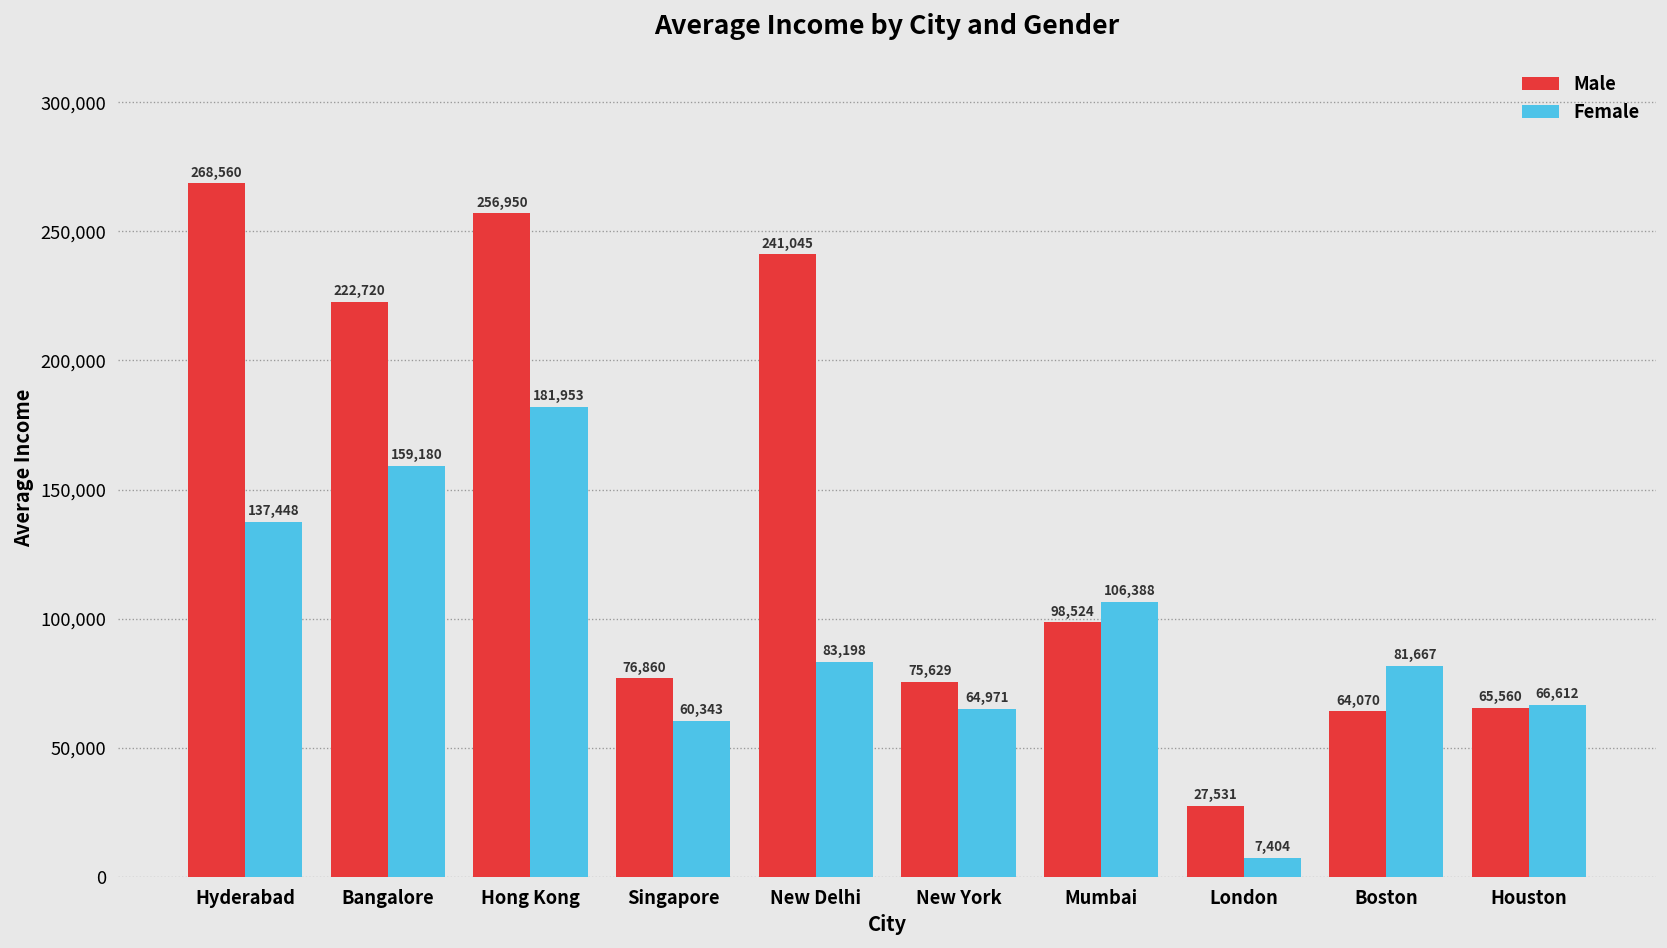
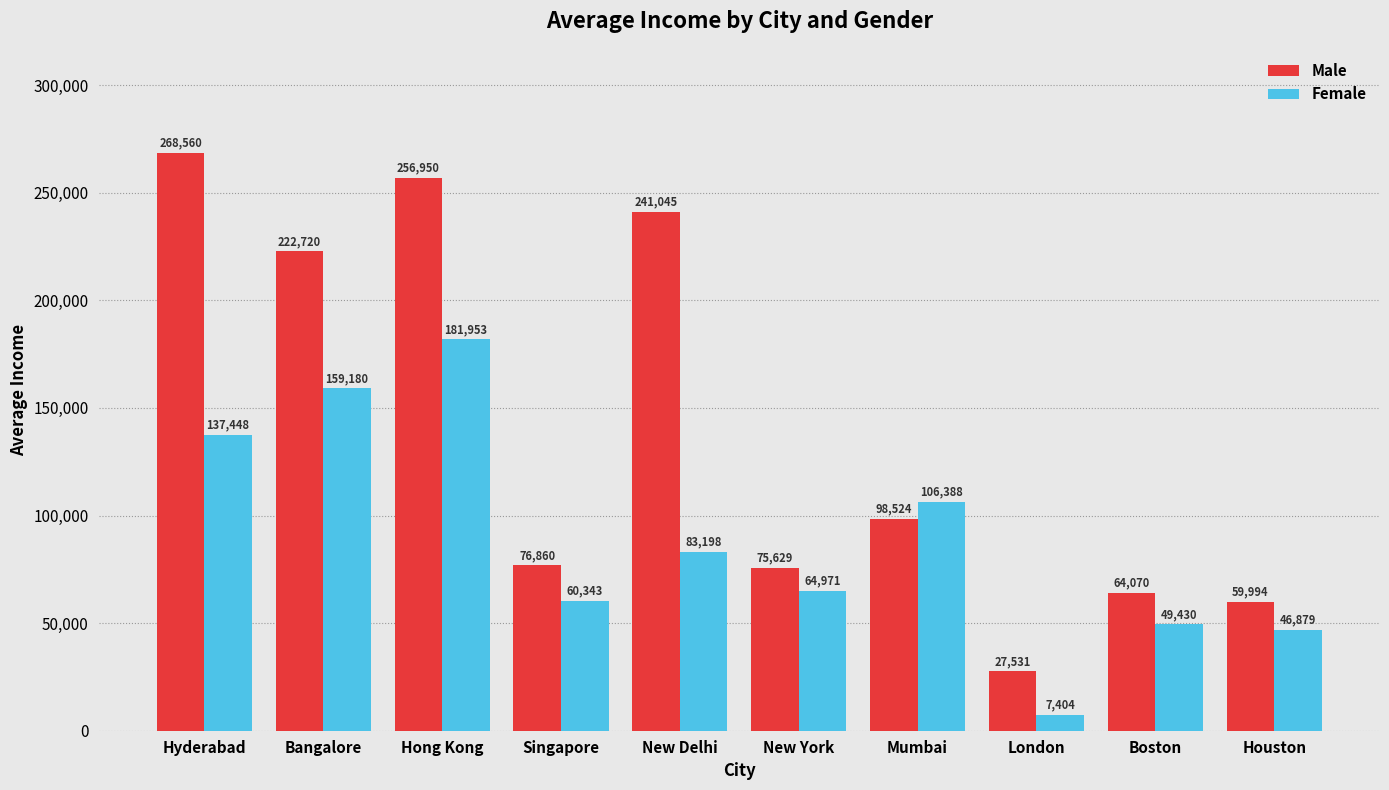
Female, Boston: 81,667 -> 49,430
Male, Houston: 65,560 -> 59,994
Female, Houston: 66,612 -> 46,879
